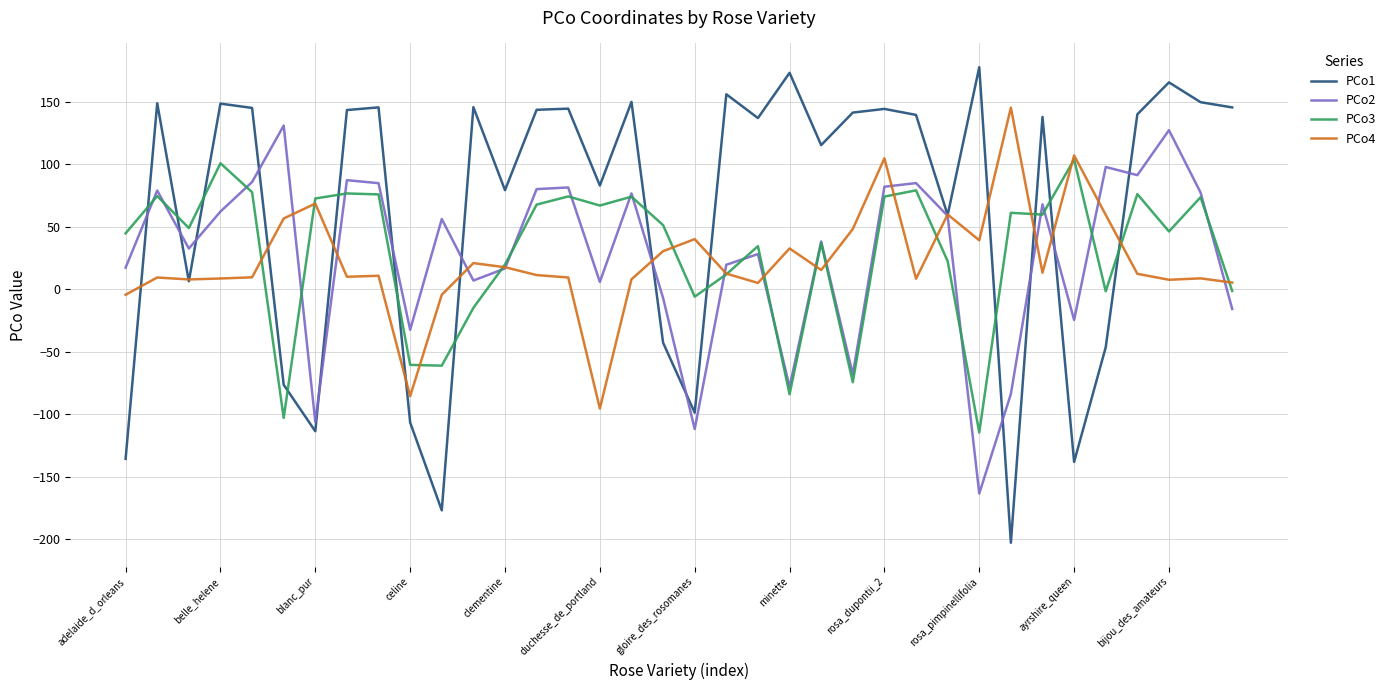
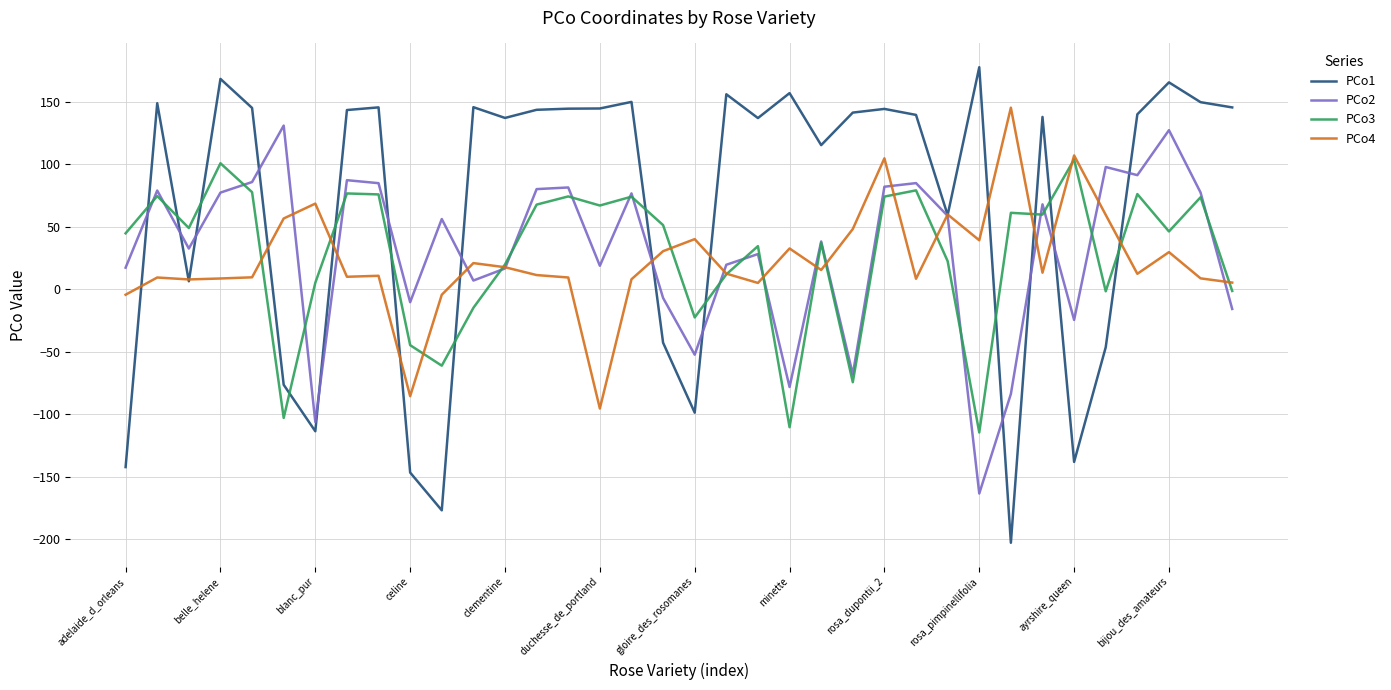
PCo1, adelaide_d_orleans: -136 -> -142
PCo1, belle_helene: 148 -> 168
PCo2, belle_helene: 62 -> 77
PCo3, blanc_pur: 73 -> 5
PCo1, celine: -107 -> -147
PCo2, celine: -32 -> -10
PCo3, celine: -60 -> -45
PCo1, clementine: 79 -> 137
PCo1, duchesse_de_portland: 83 -> 144
PCo2, duchesse_de_portland: 6 -> 19
PCo2, gloire_des_rosomanes: -112 -> -52
PCo3, gloire_des_rosomanes: -6 -> -23
PCo1, minette: 173 -> 157
PCo3, minette: -84 -> -110
PCo4, bijou_des_amateurs: 8 -> 30
